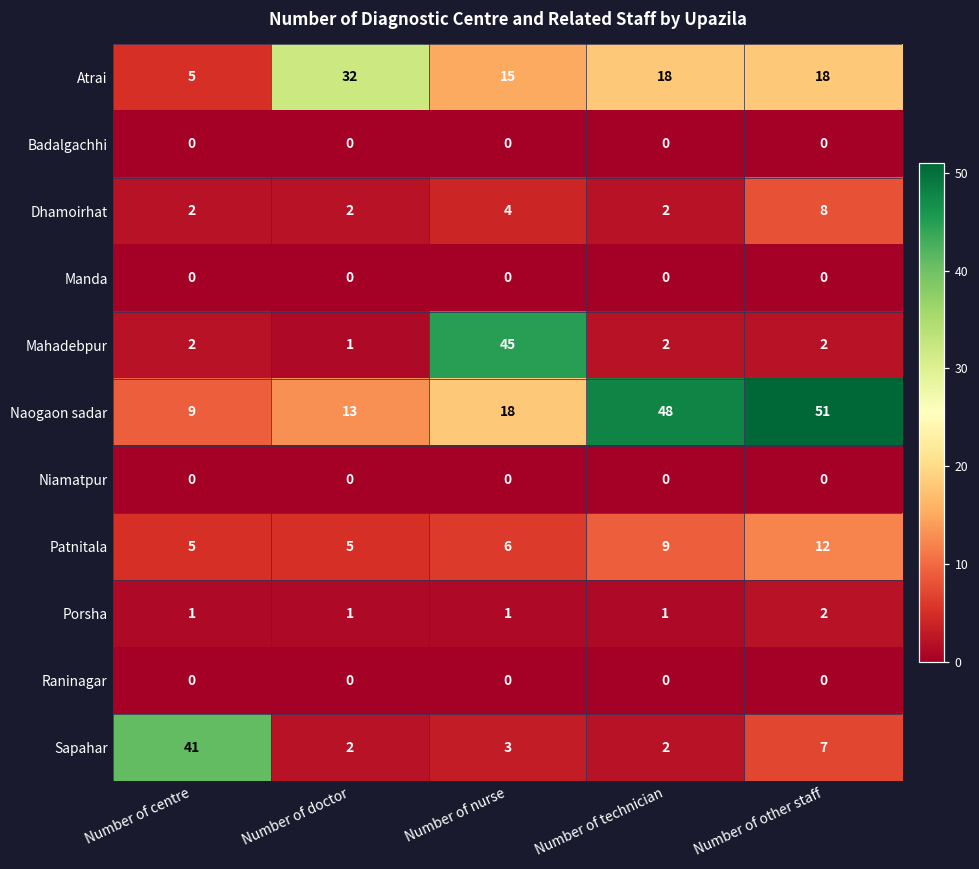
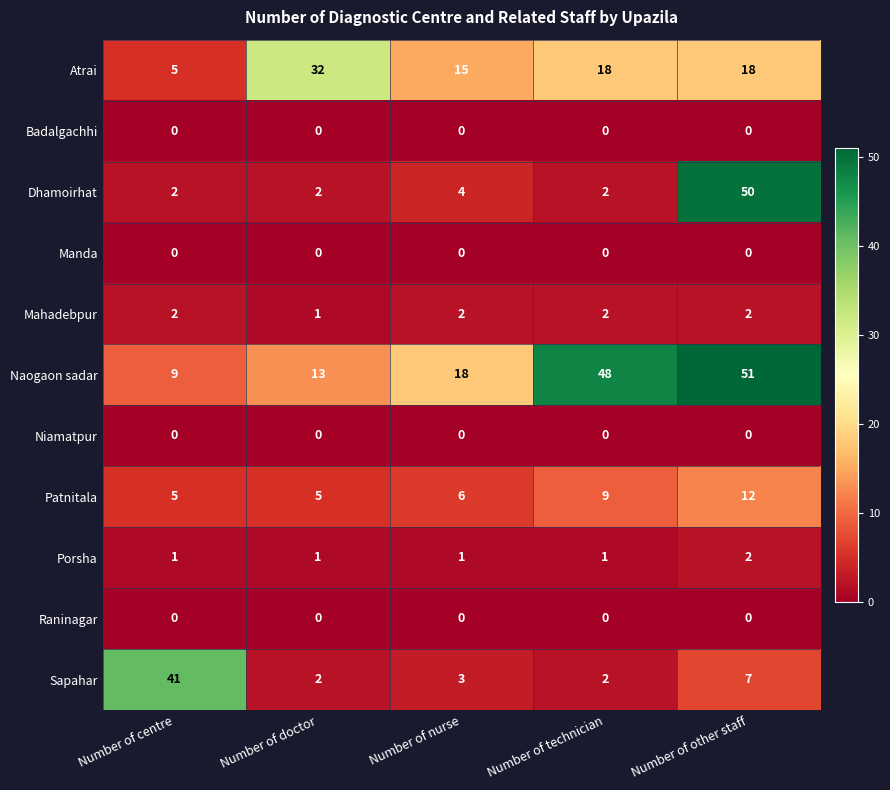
Dhamoirhat, Number of other staff: 8 -> 50
Mahadebpur, Number of nurse: 45 -> 2
